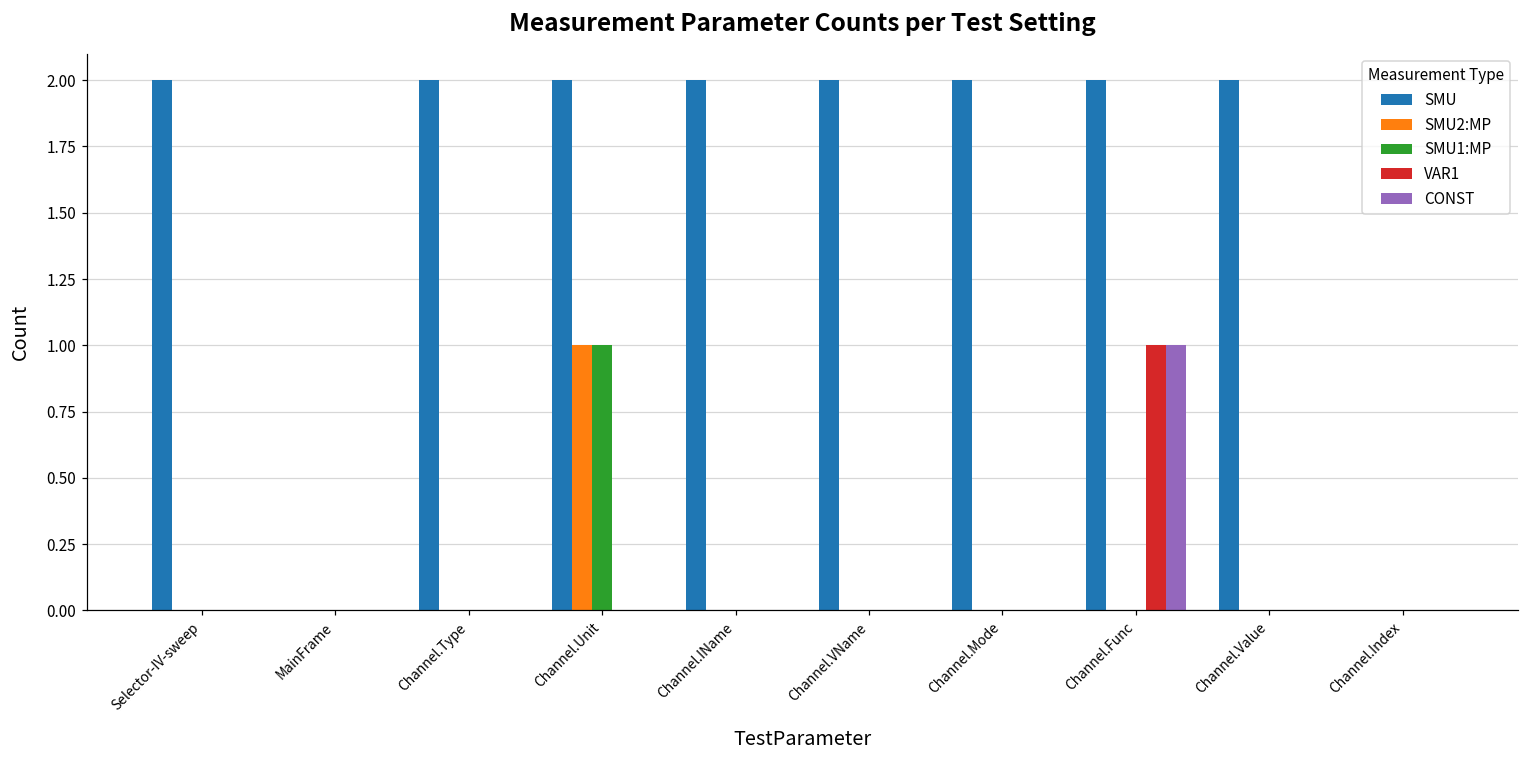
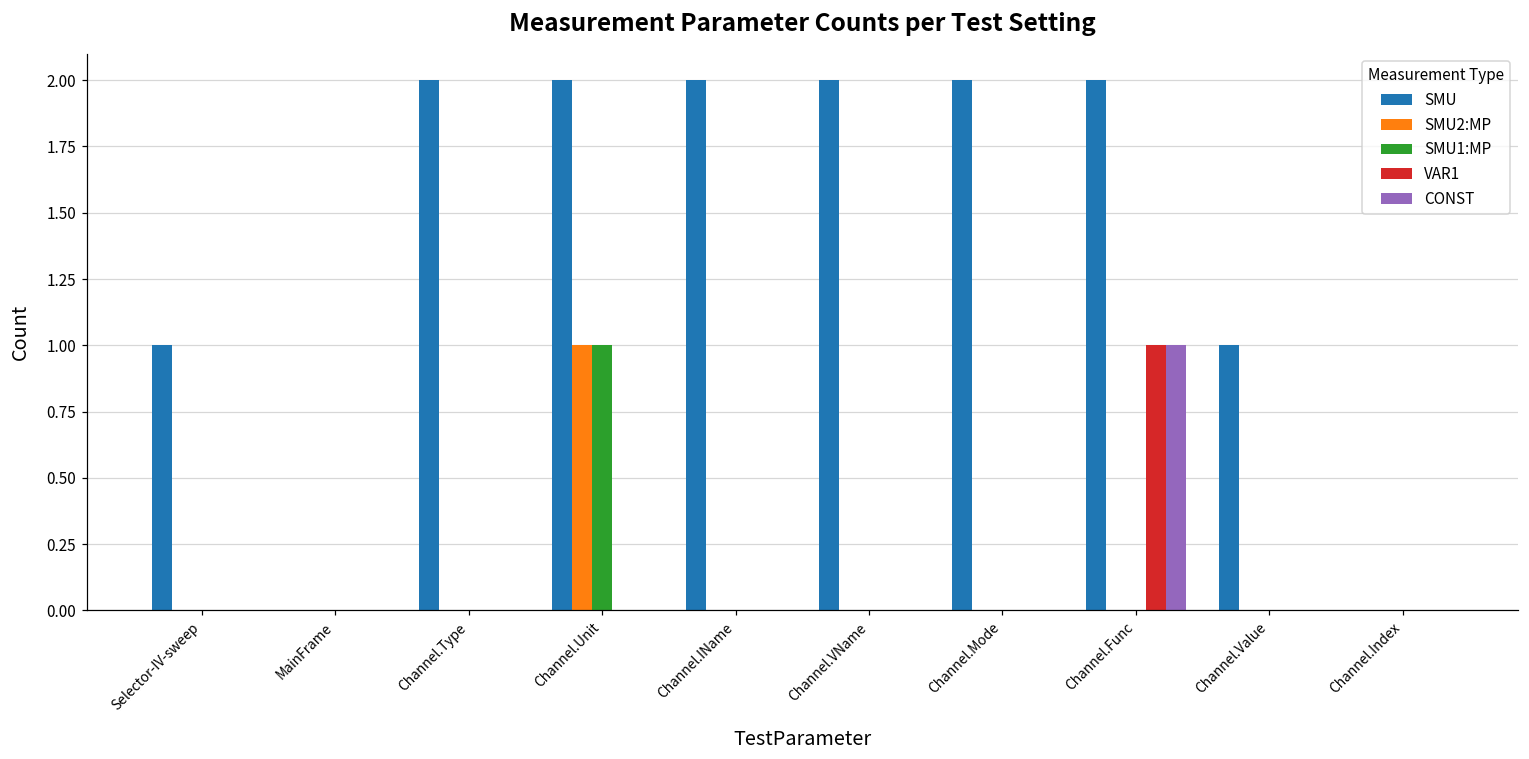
SMU, Selector-IV-sweep: 2 -> 1
SMU, Channel.Value: 2 -> 1
